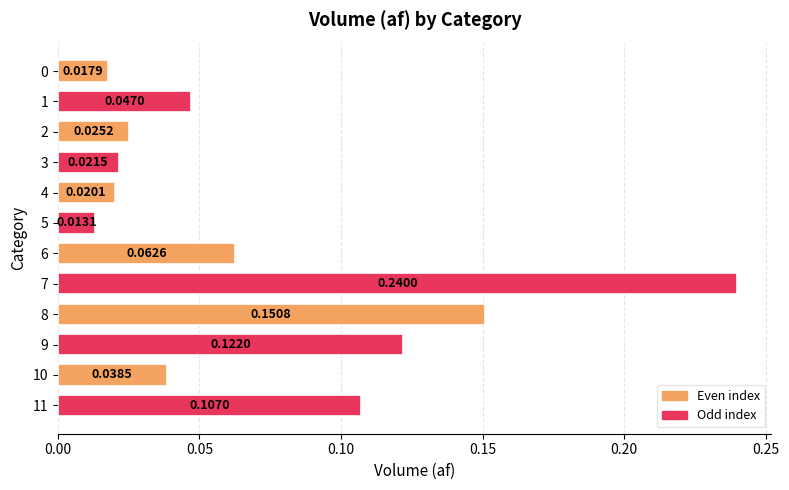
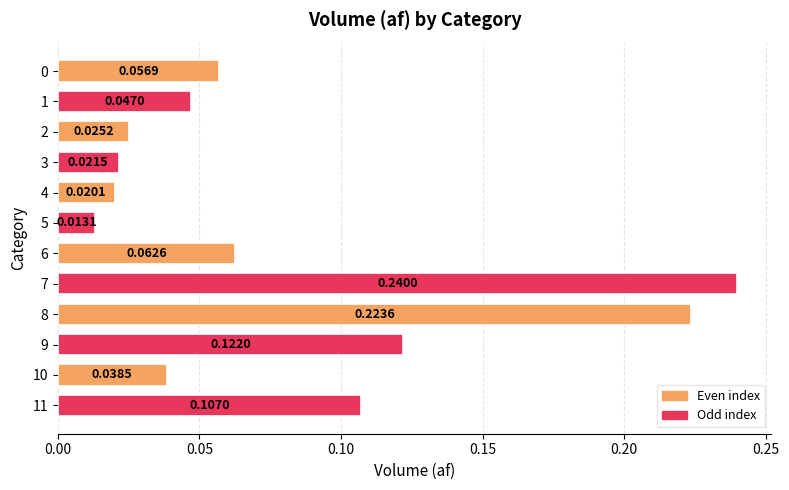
0: 0.0179 -> 0.0569
8: 0.1508 -> 0.2236
